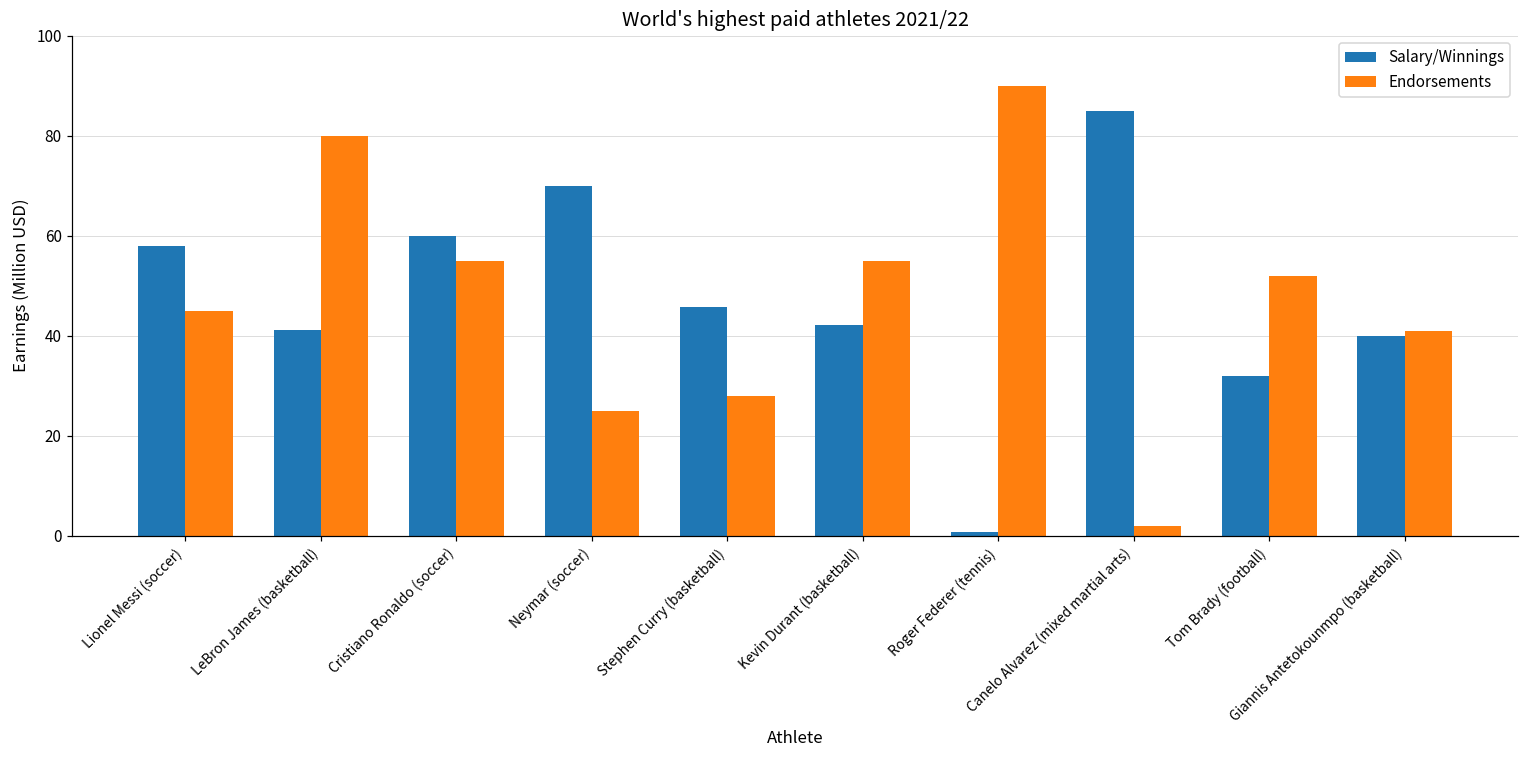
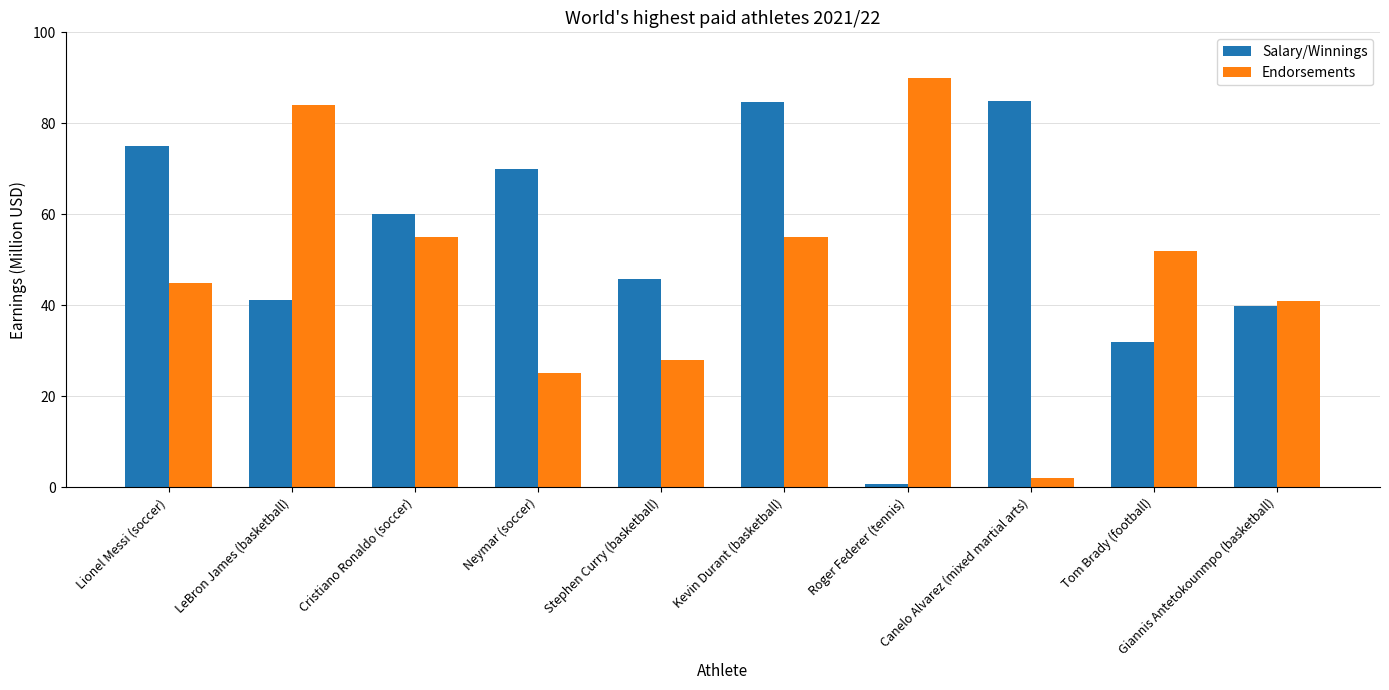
Salary/Winnings, Lionel Messi (soccer): 58 -> 75
Endorsements, LeBron James (basketball): 80 -> 84
Salary/Winnings, Kevin Durant (basketball): 42 -> 85
